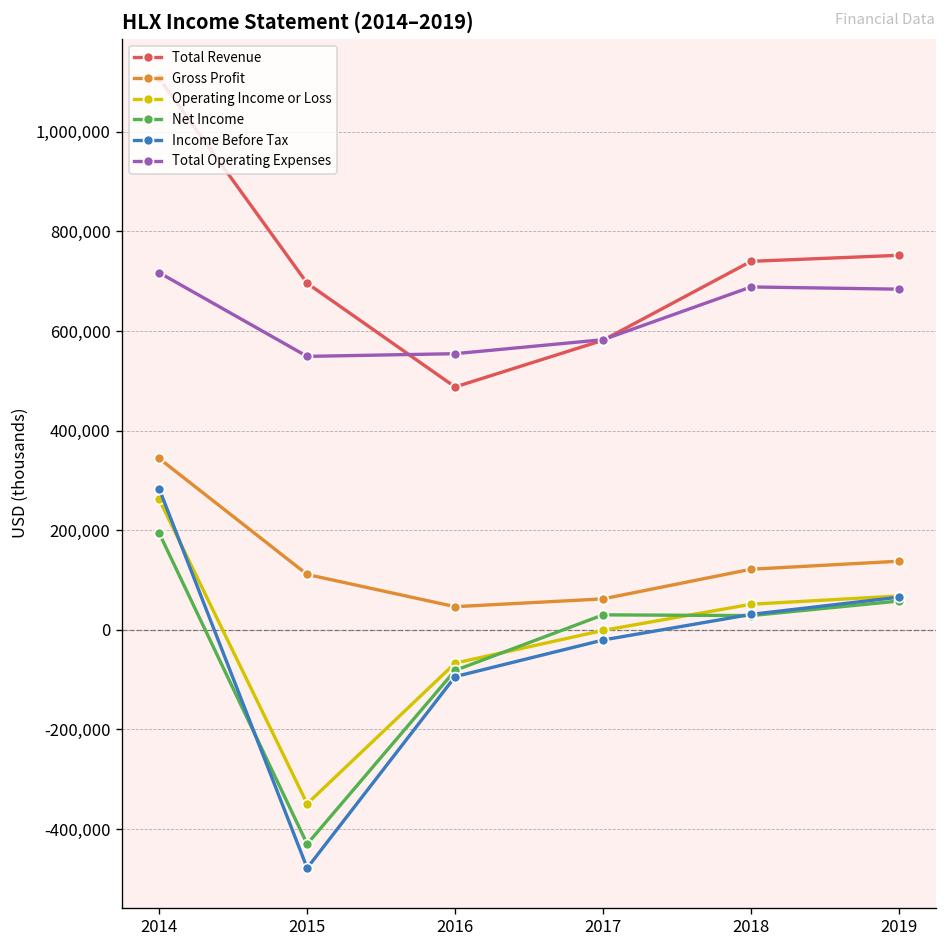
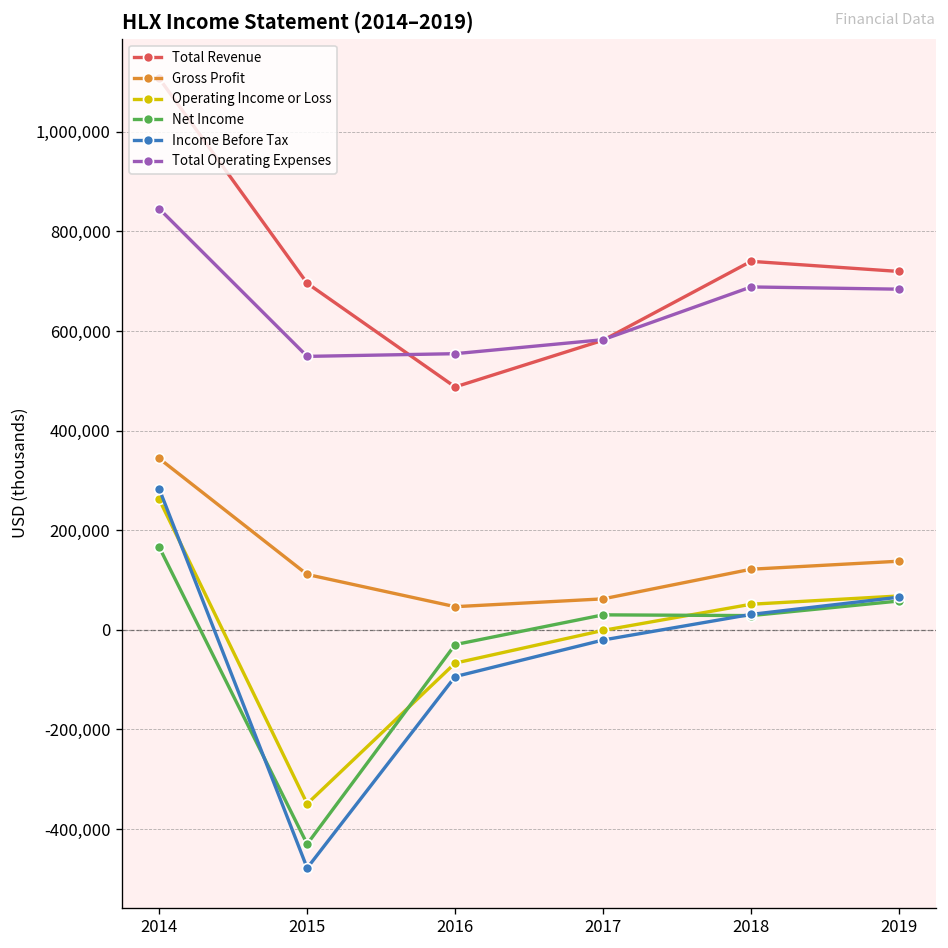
Net Income, 2014: 190,000 -> 170,000
Total Operating Expenses, 2014: 720,000 -> 850,000
Net Income, 2016: -80,000 -> -30,000
Total Revenue, 2019: 750,000 -> 720,000
